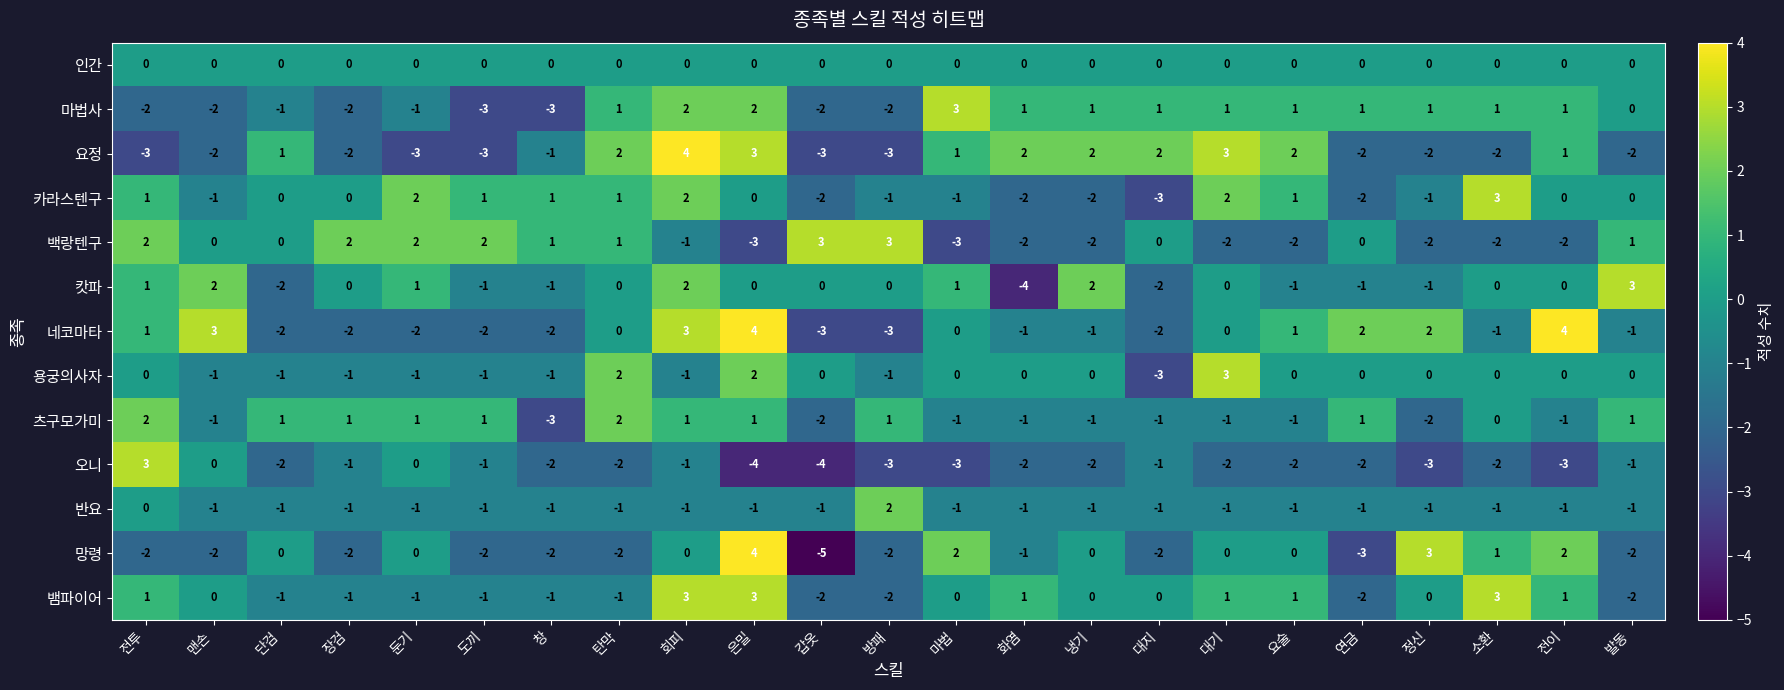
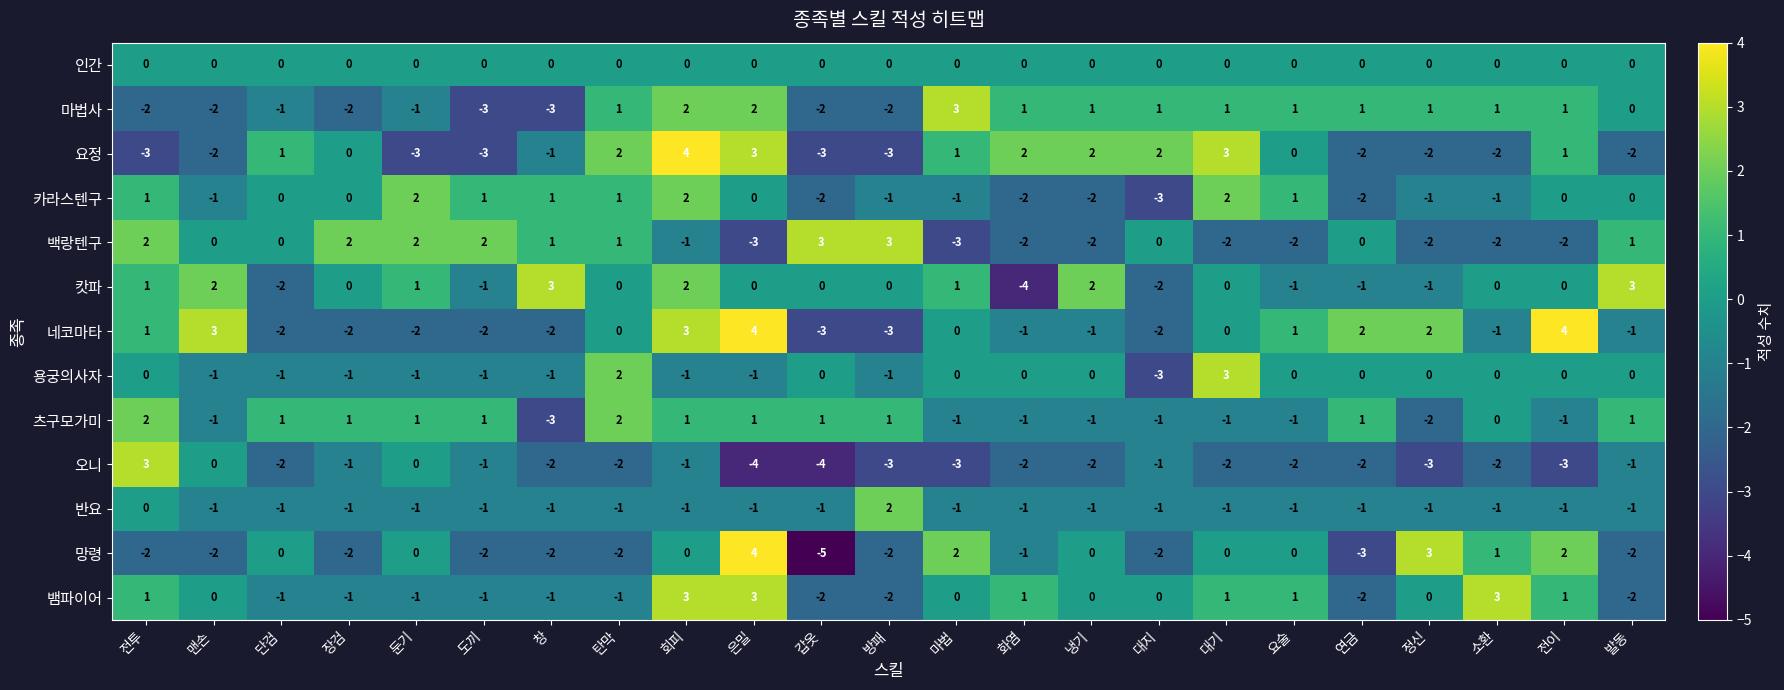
요정, 장검: -2 -> 0
요정, 요술: 2 -> 0
카라스텐구, 소환: 3 -> -1
캇파, 창: -1 -> 3
용궁의사자, 은밀: 2 -> -1
츠구모가미, 갑옷: -2 -> 1
